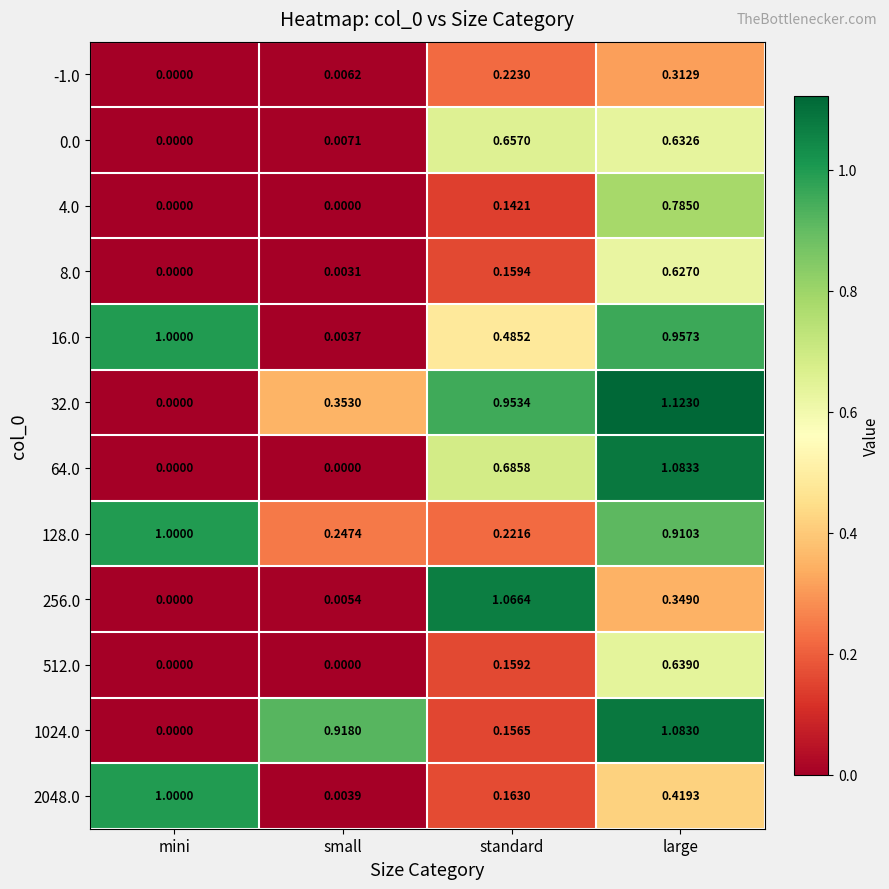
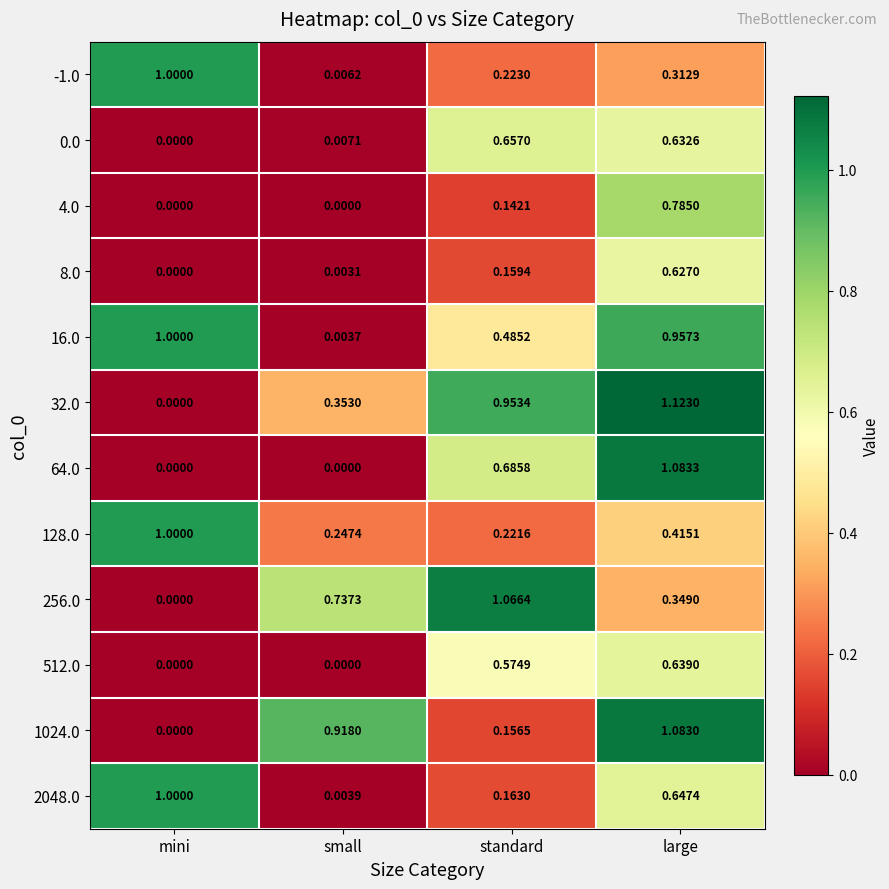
-1.0, mini: 0.0000 -> 1.0000
128.0, large: 0.9103 -> 0.4151
256.0, small: 0.0054 -> 0.7373
512.0, standard: 0.1592 -> 0.5749
2048.0, large: 0.4193 -> 0.6474
